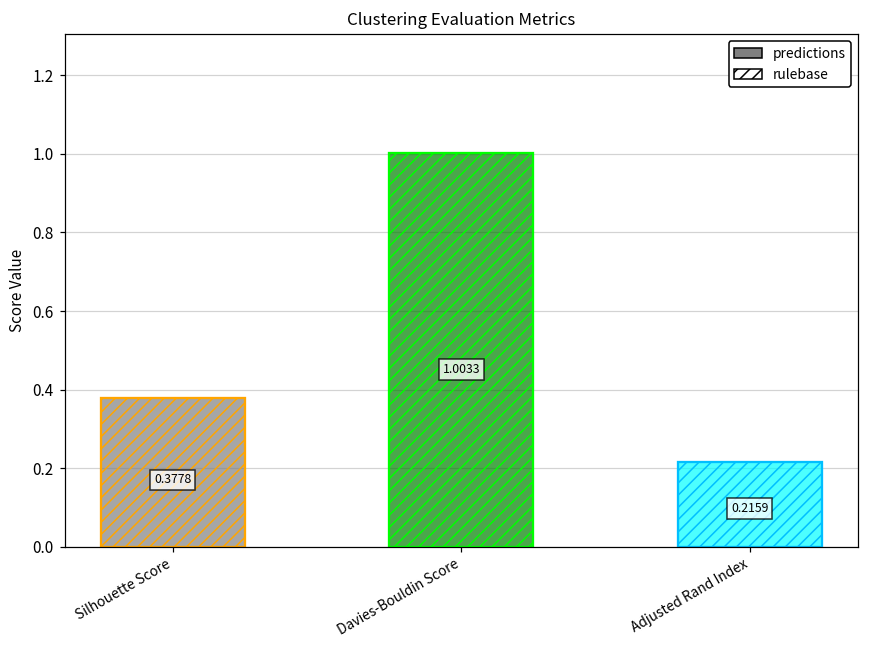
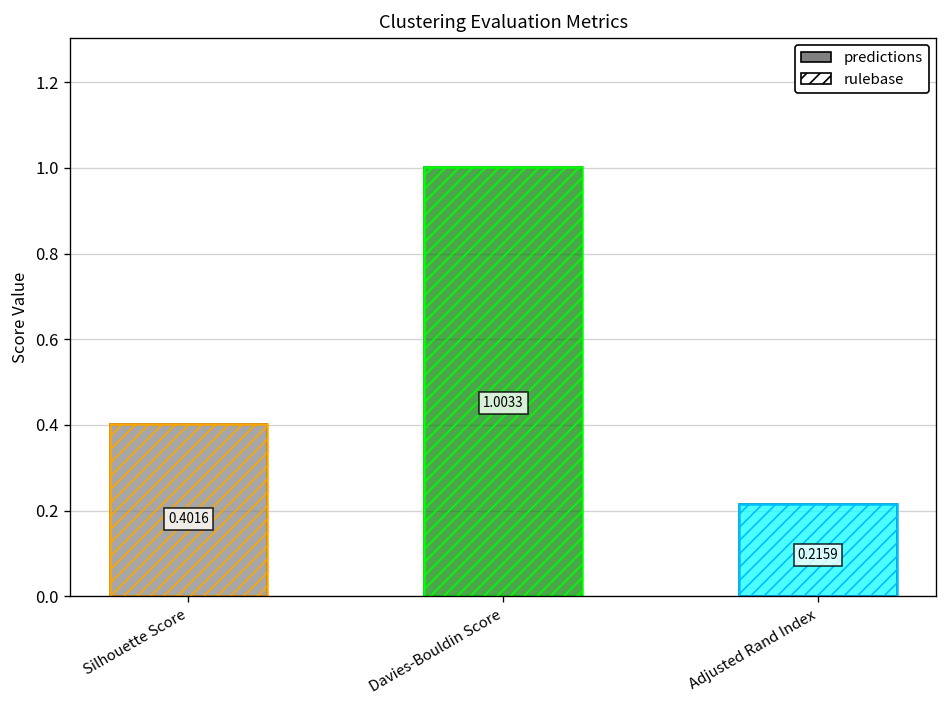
Silhouette Score: 0.3778 -> 0.4016
